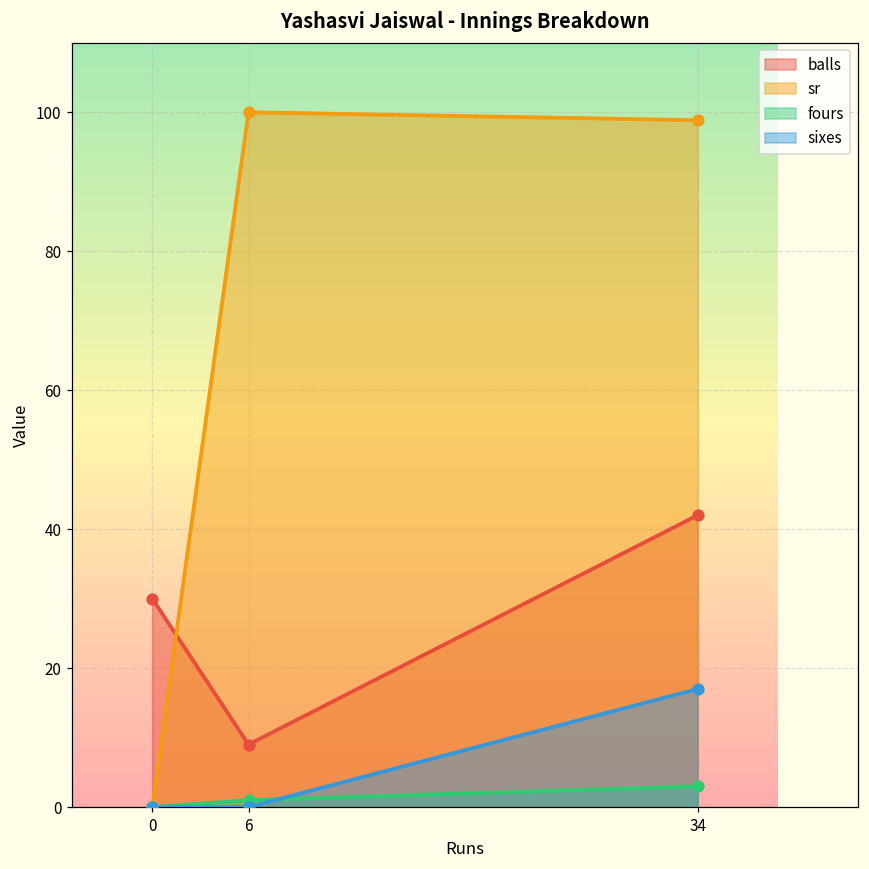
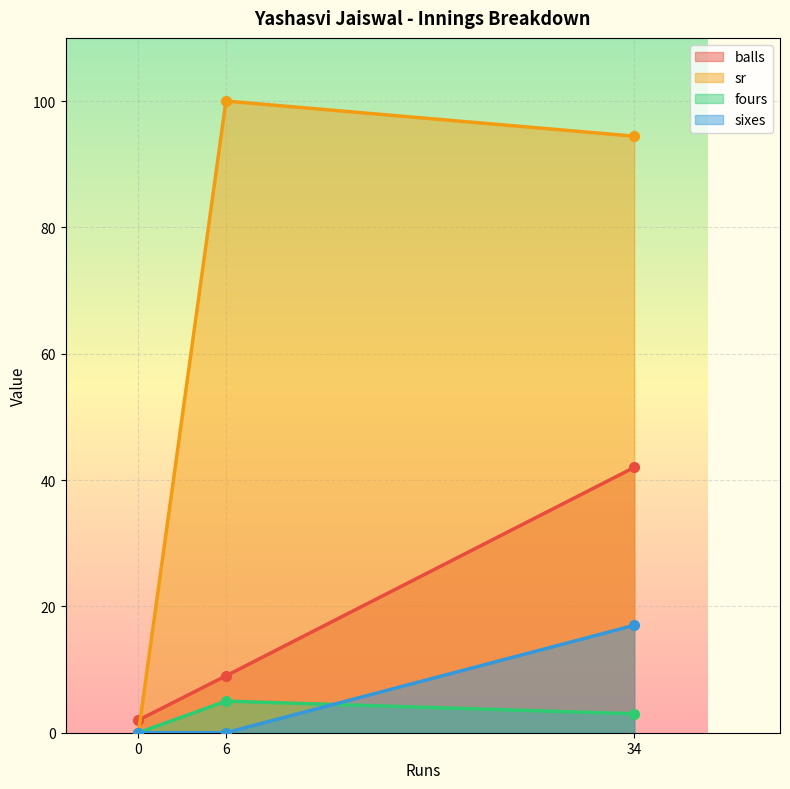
balls, 0: 30 -> 2
fours, 6: 1 -> 5
sr, 34: 99 -> 94
